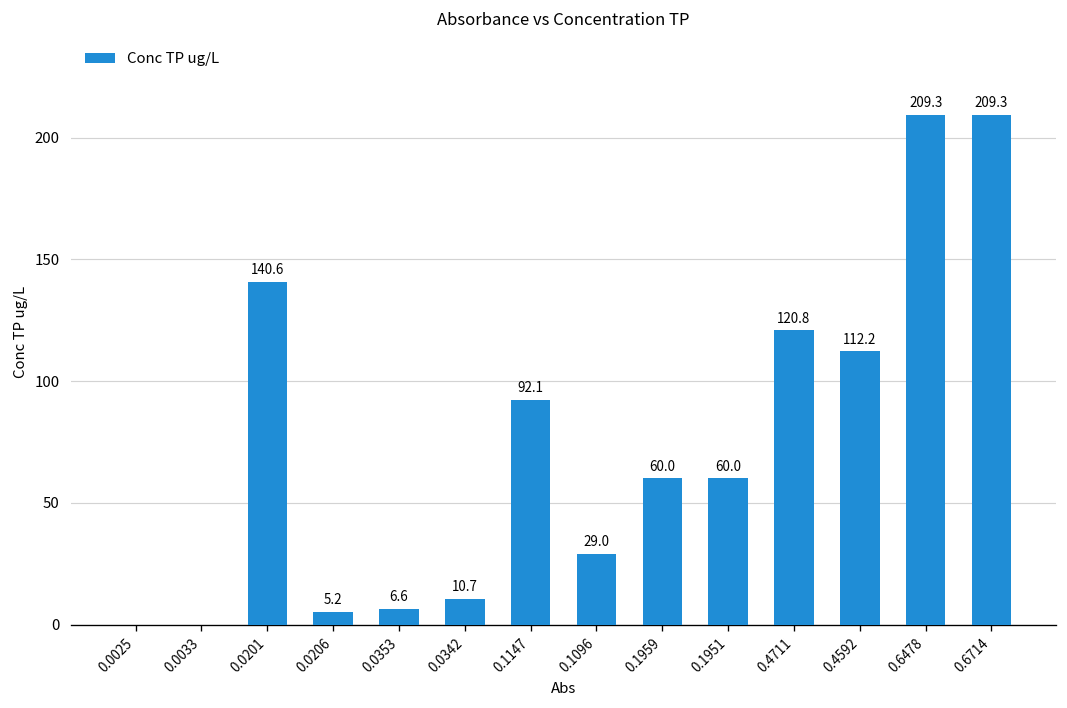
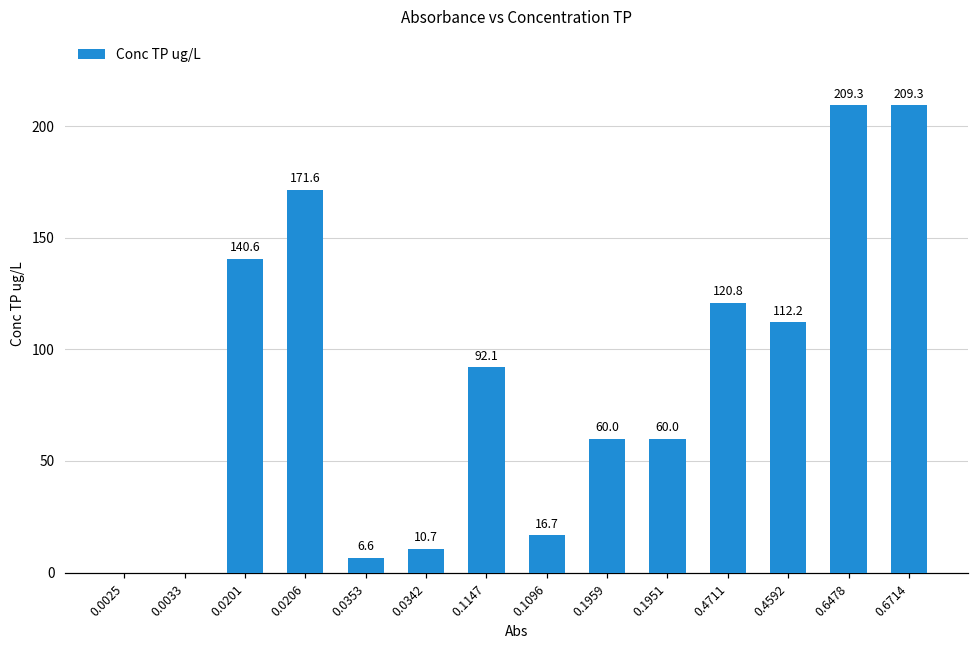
0.0206: 5.2 -> 171.6
0.1096: 29.0 -> 16.7
